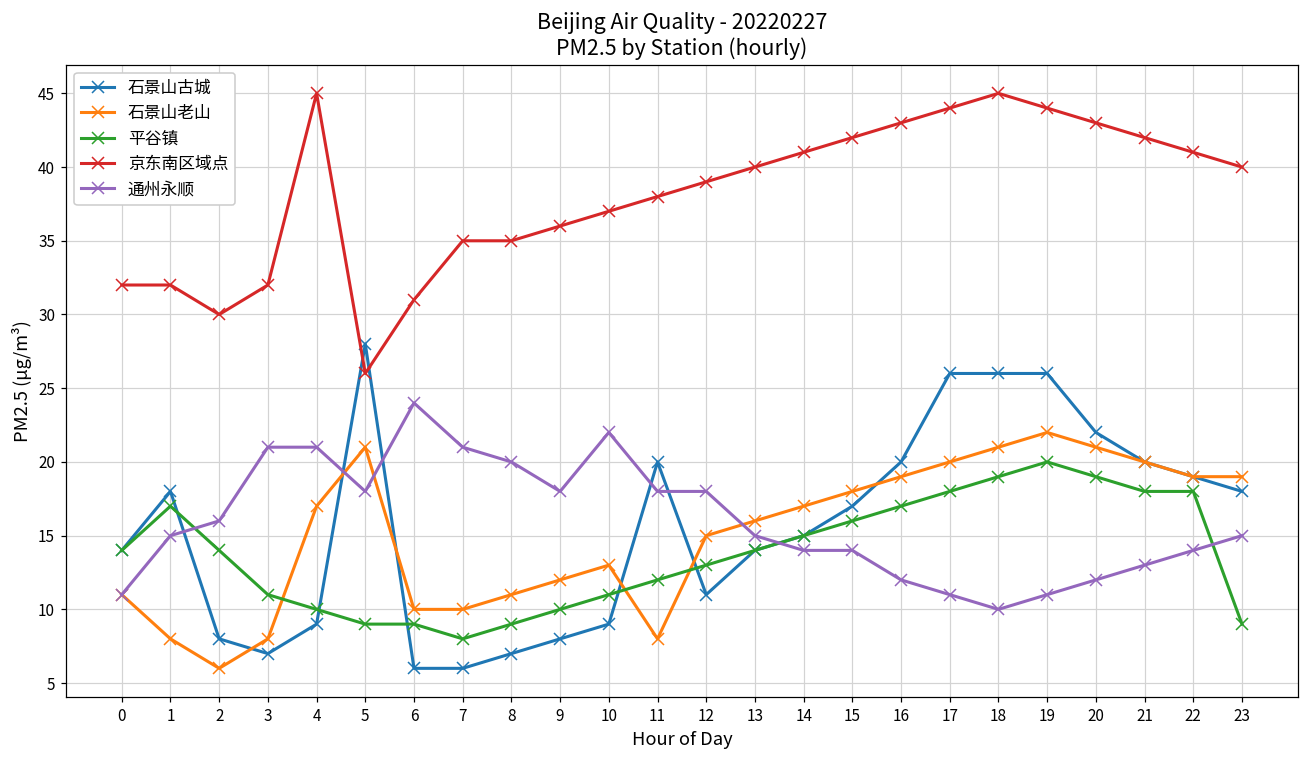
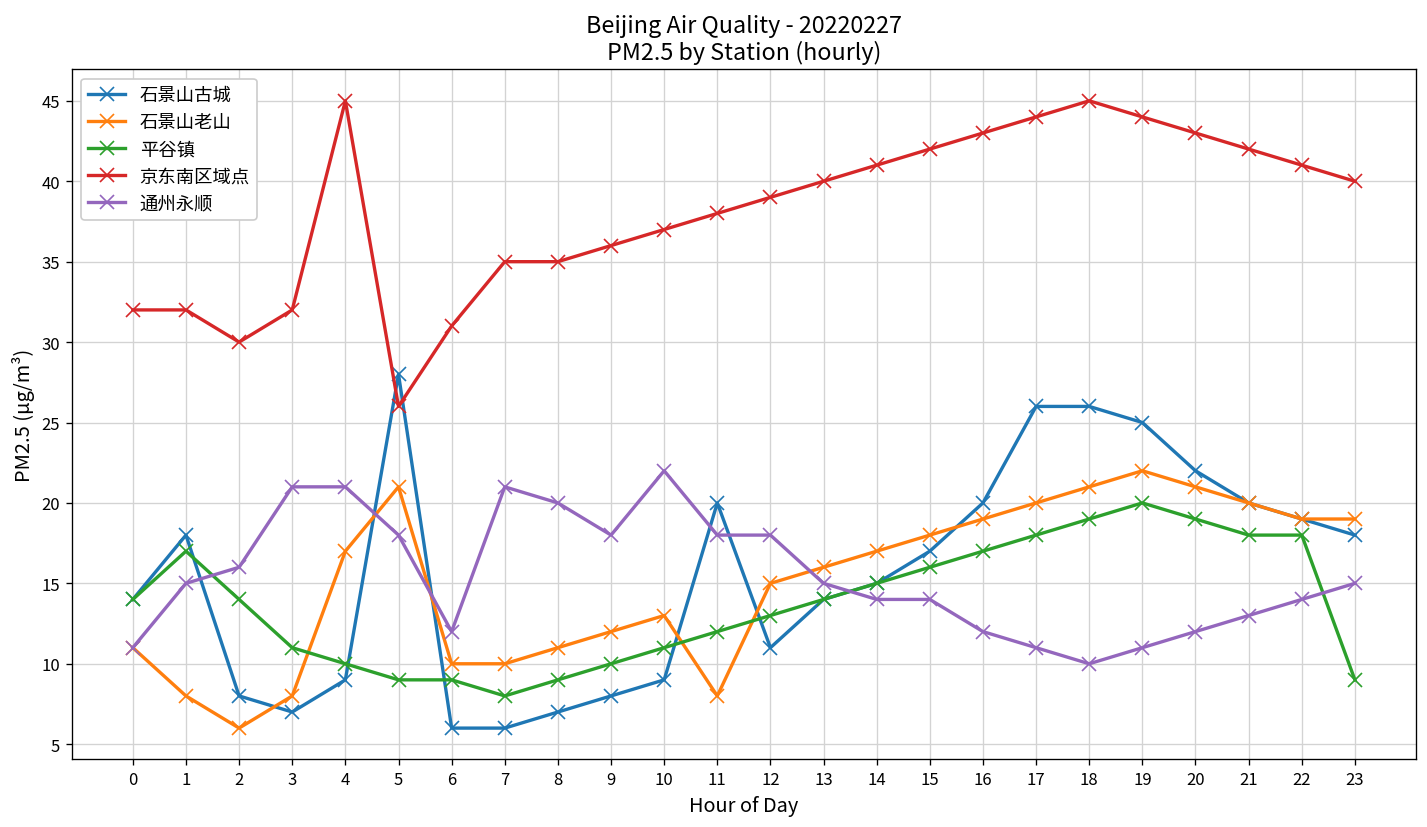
通州永顺, 6: 24 -> 12
石景山古城, 19: 26 -> 25
